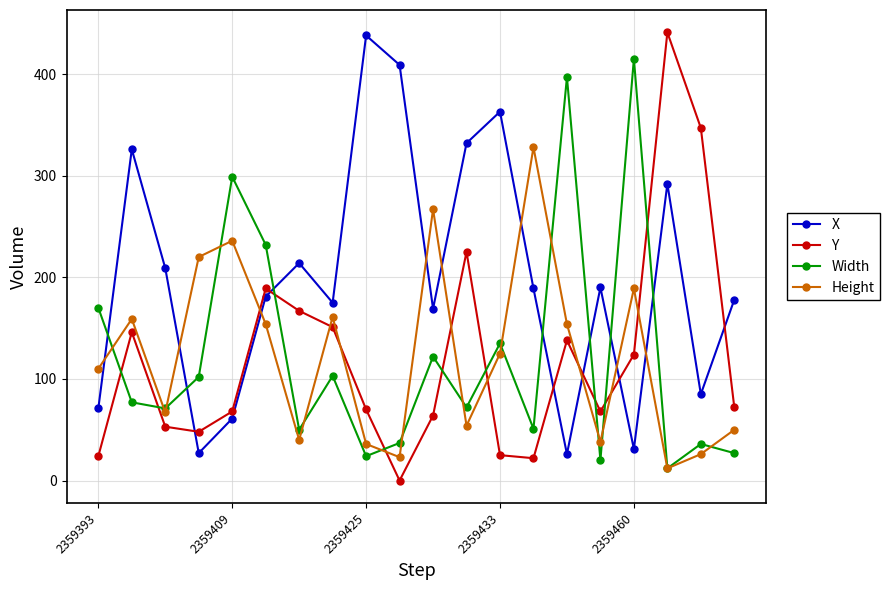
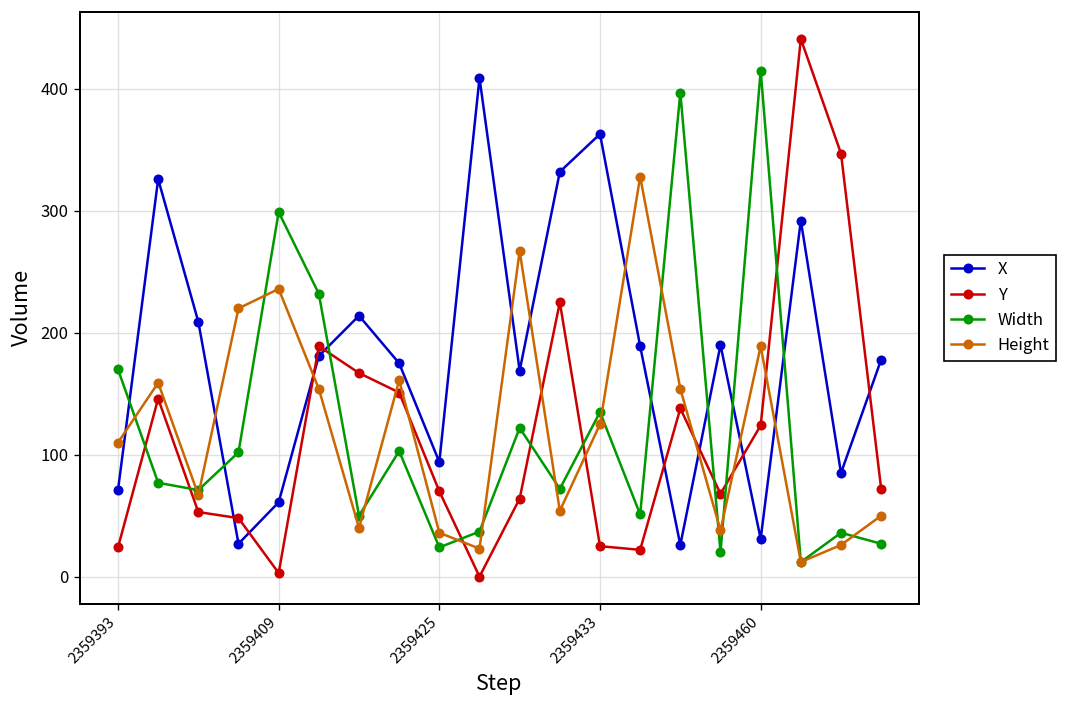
Y, 2359409: 68 -> 3
X, 2359425: 438 -> 94
